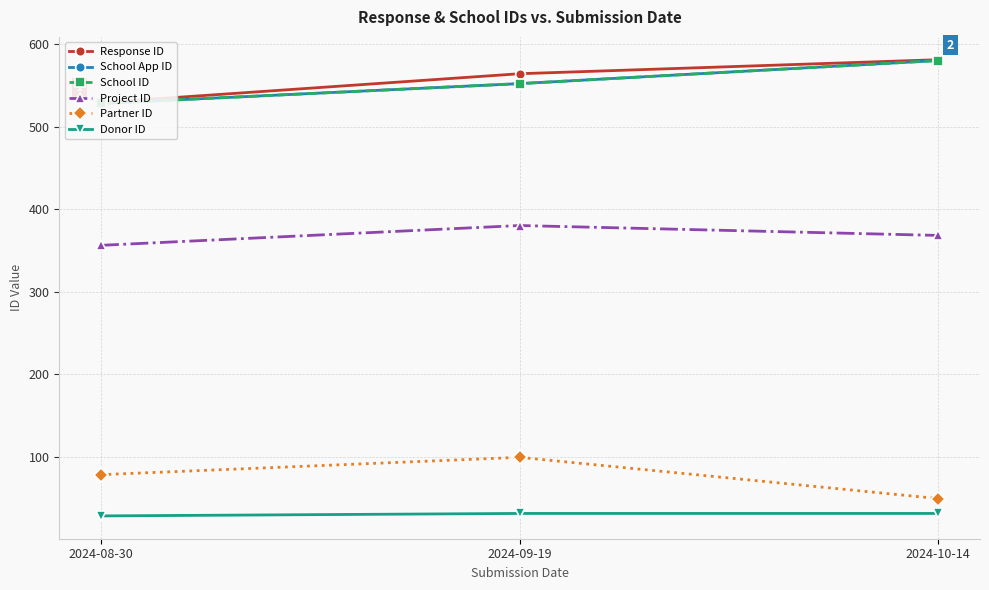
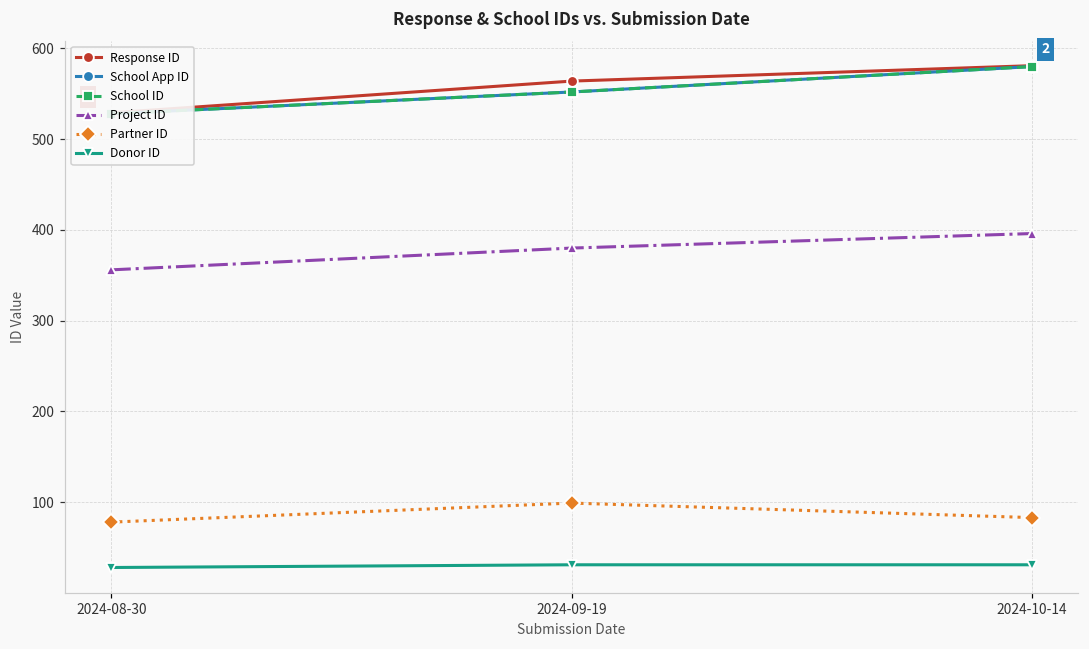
Project ID, 2024-10-14: 370 -> 400
Partner ID, 2024-10-14: 50 -> 80
